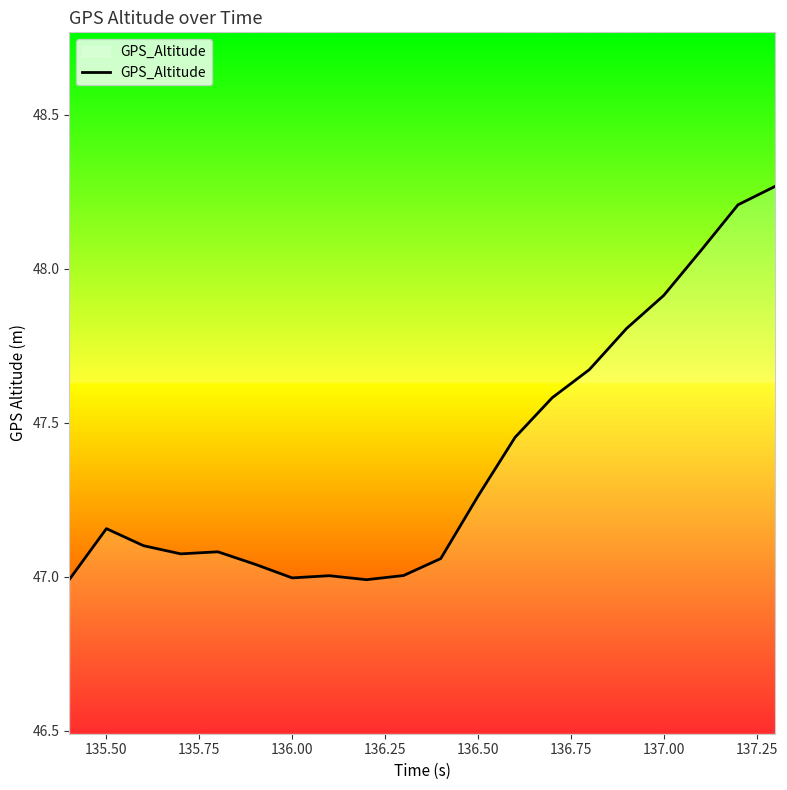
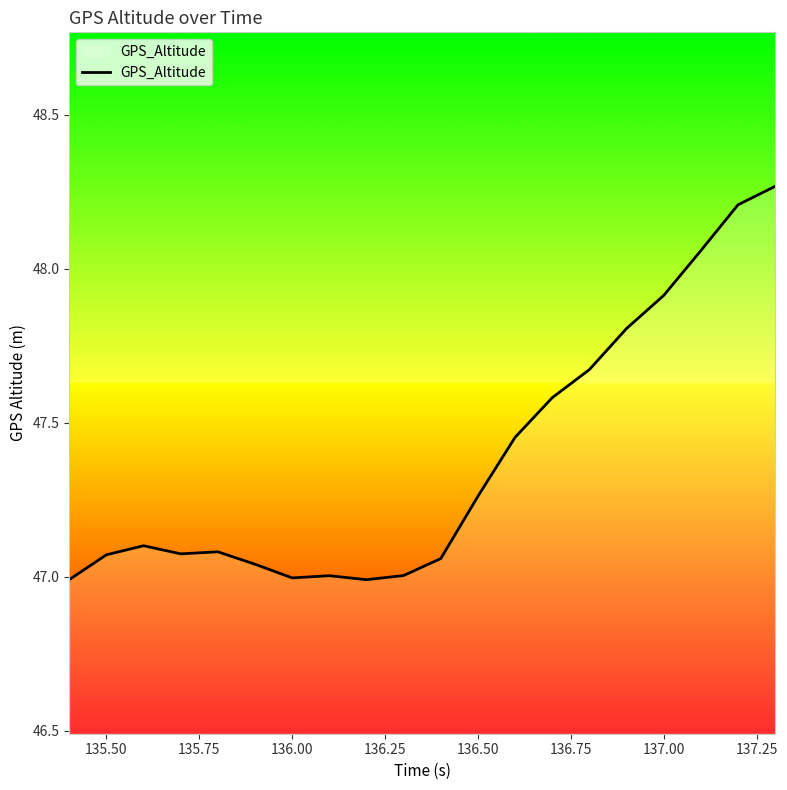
135.50: 47.16 -> 47.07
